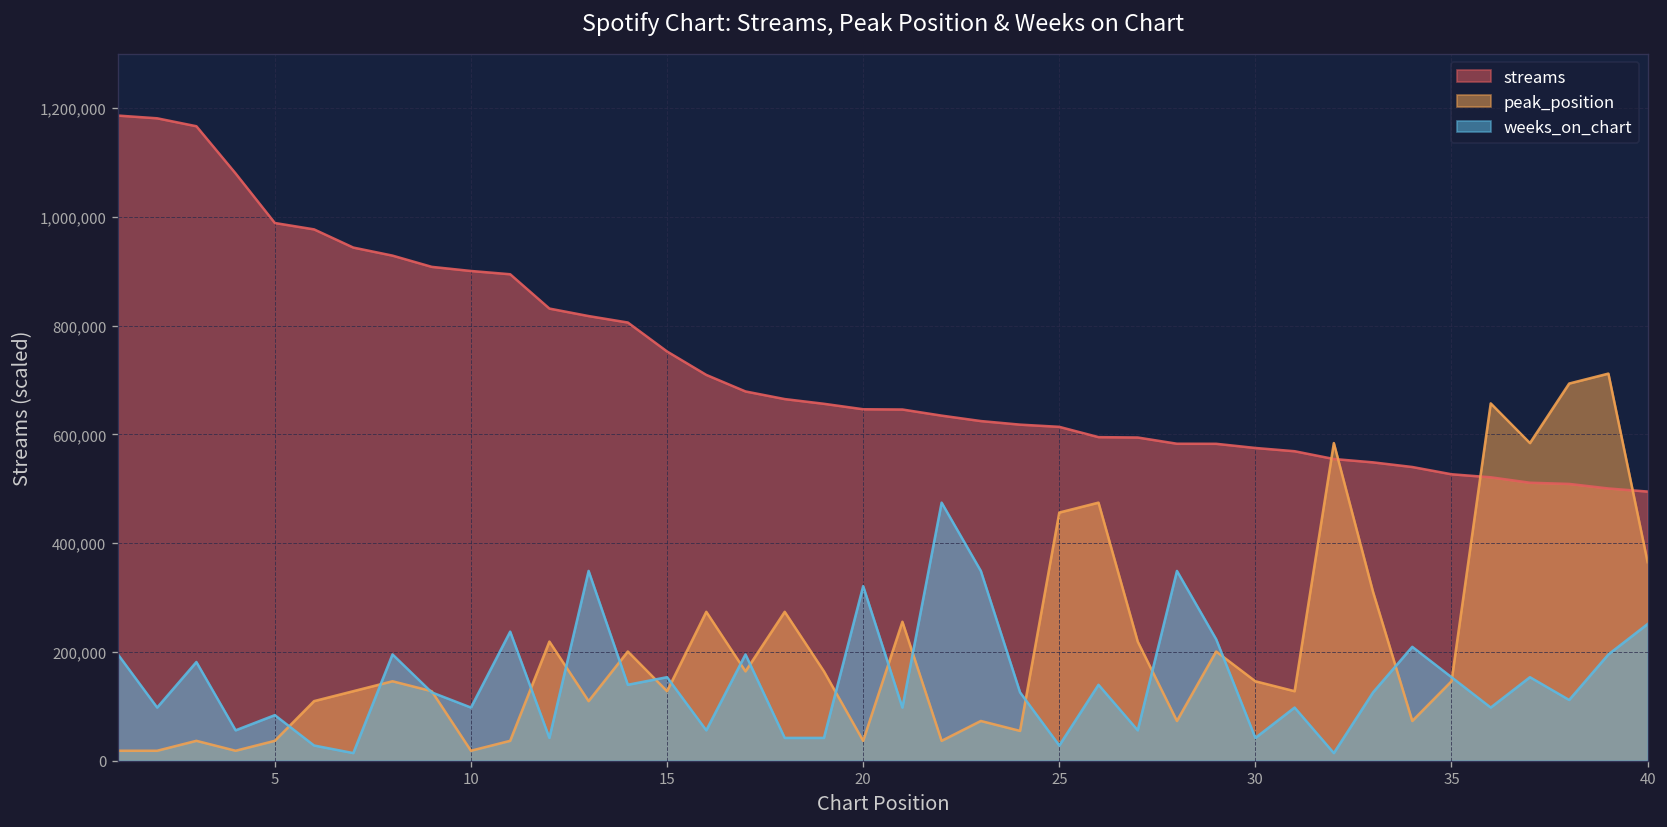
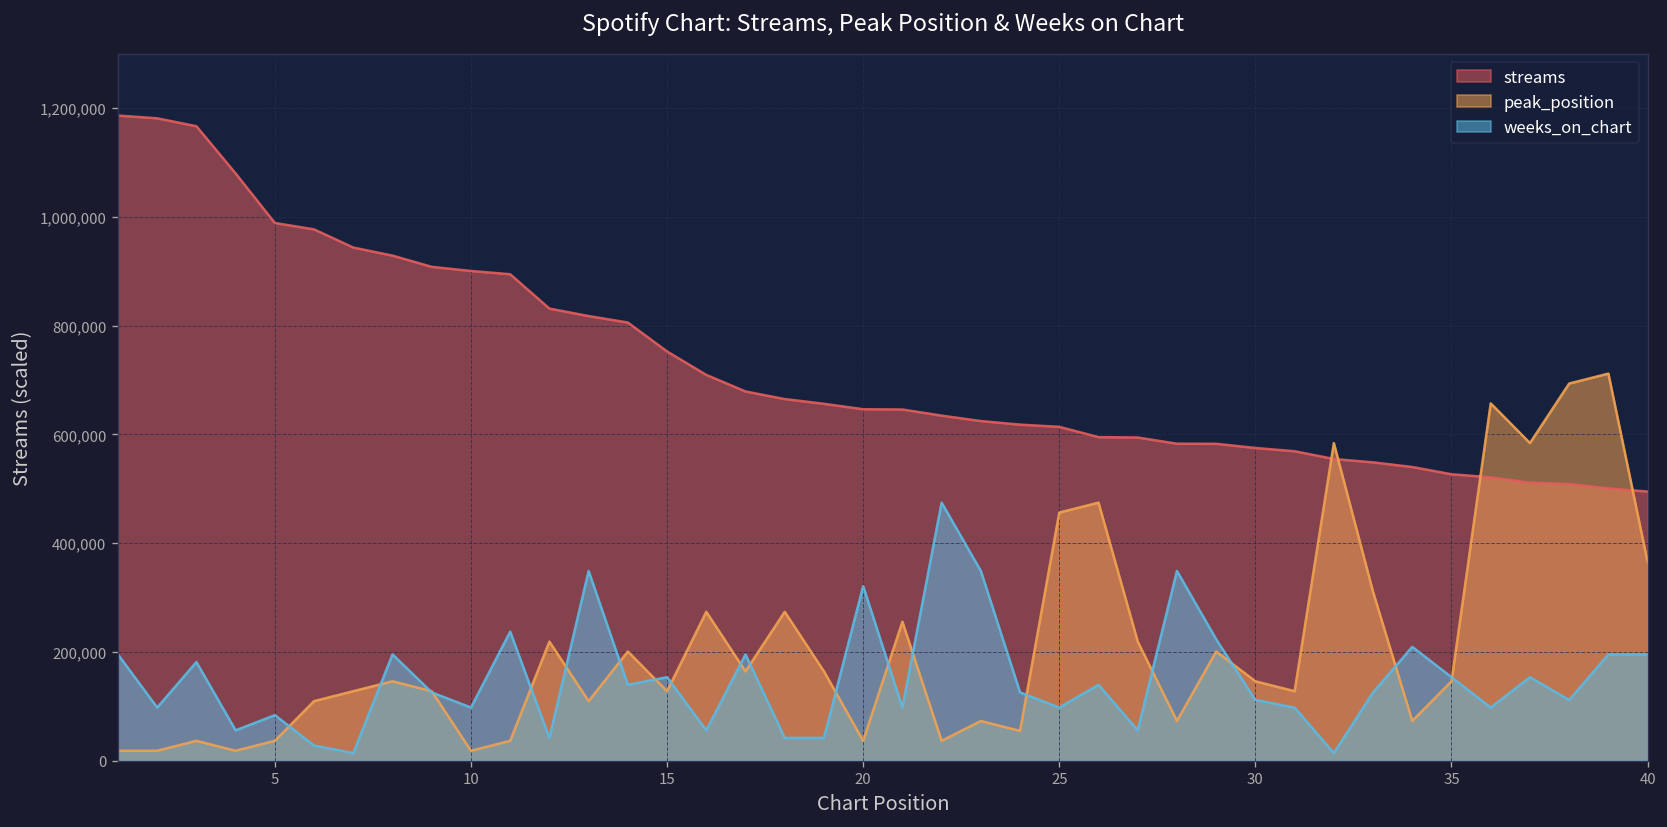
weeks_on_chart, 25: 30,000 -> 100,000
weeks_on_chart, 30: 40,000 -> 110,000
weeks_on_chart, 40: 250,000 -> 200,000
